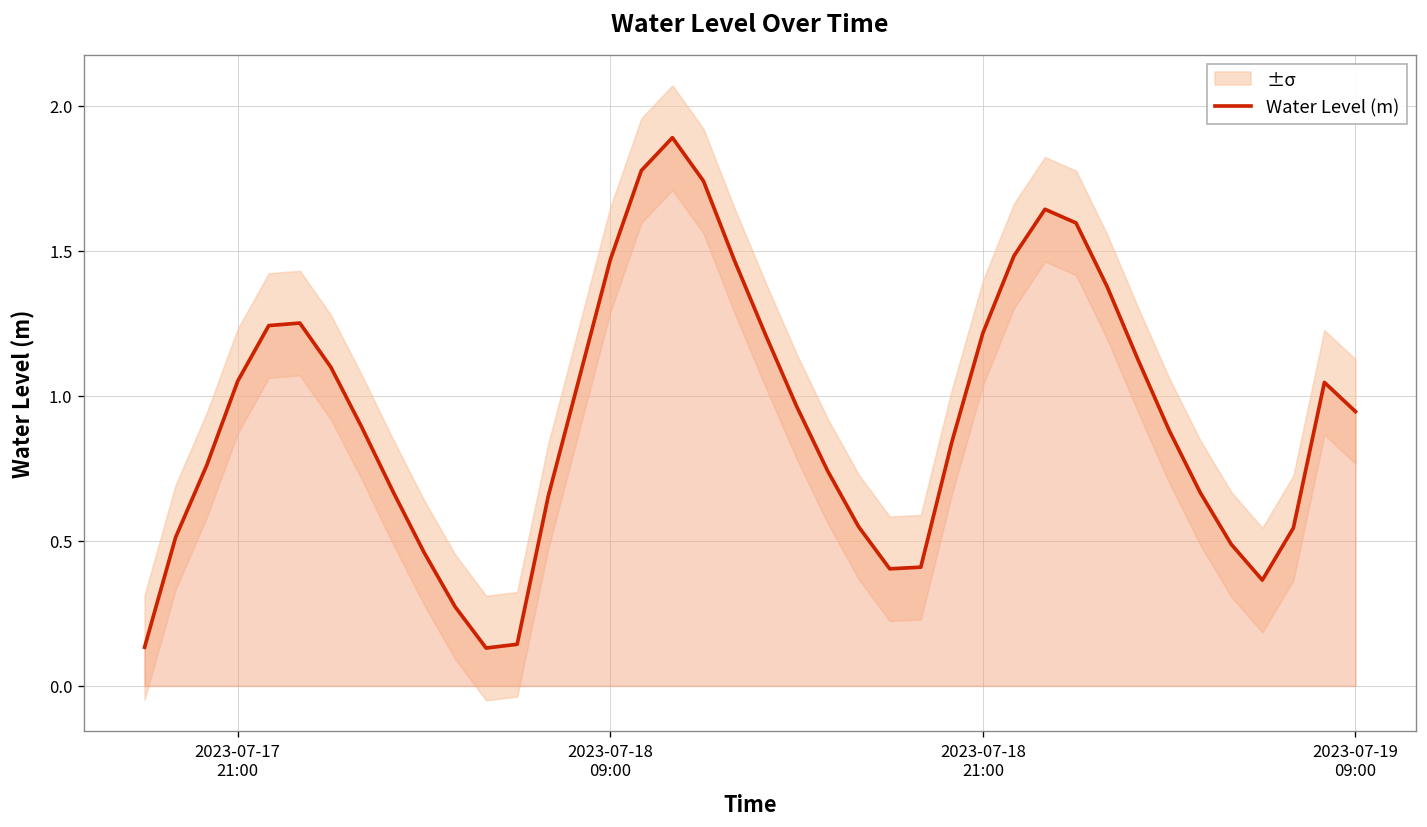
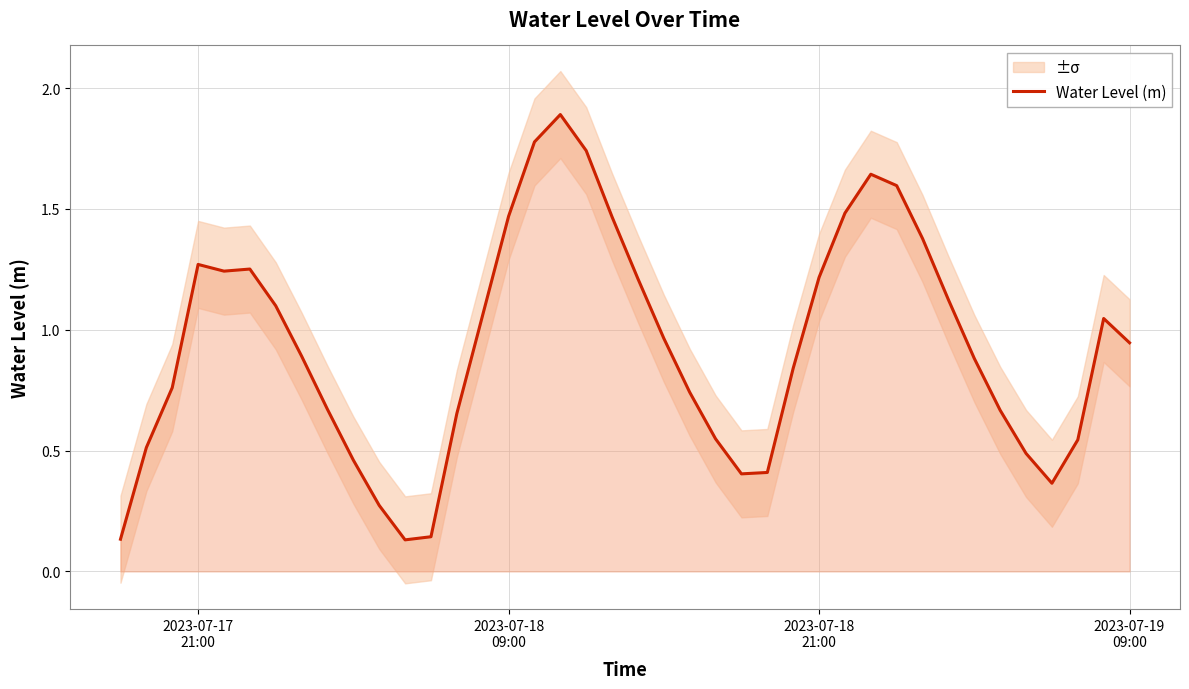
Water Level (m), 2023-07-17 21:00: 1.05 -> 1.27
